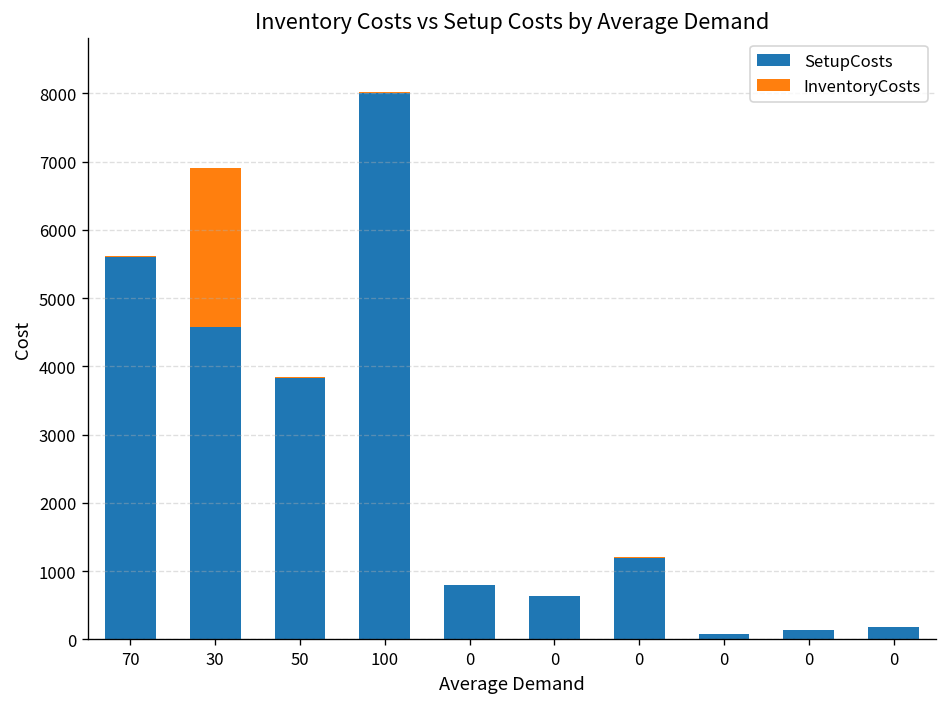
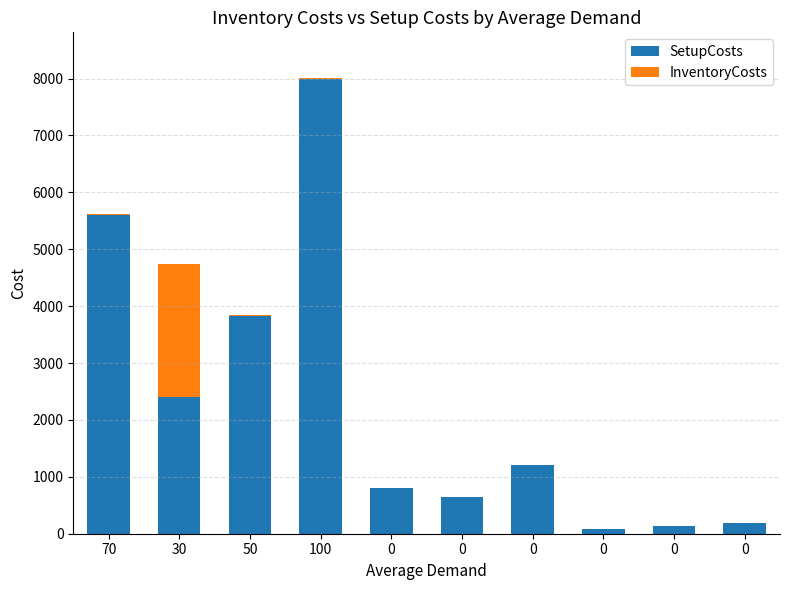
SetupCosts, 30: 4600 -> 2400
